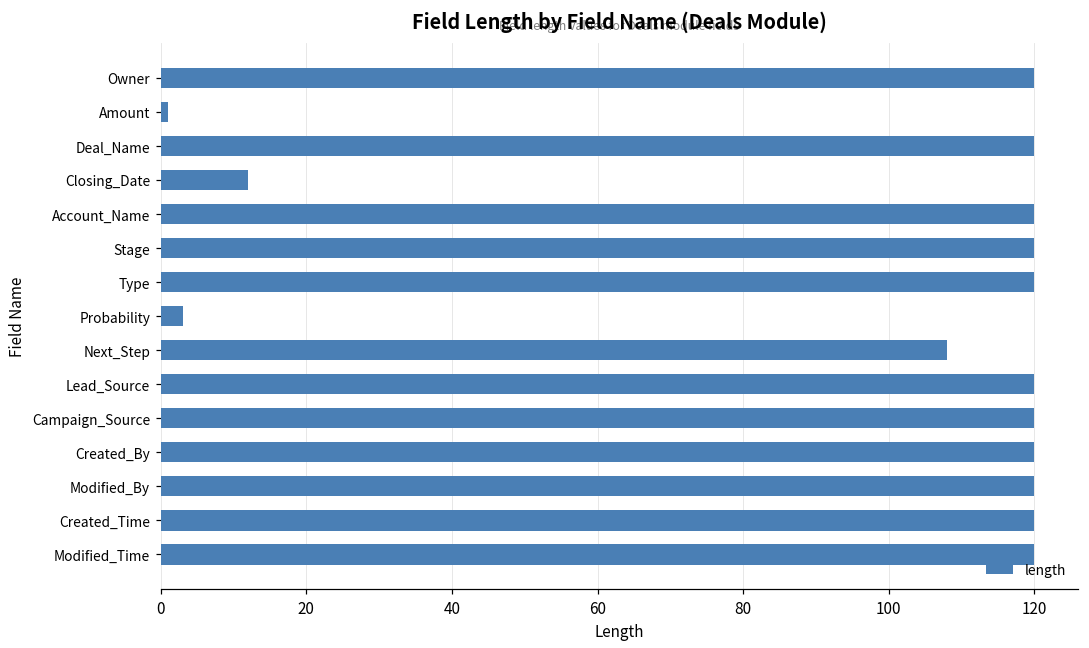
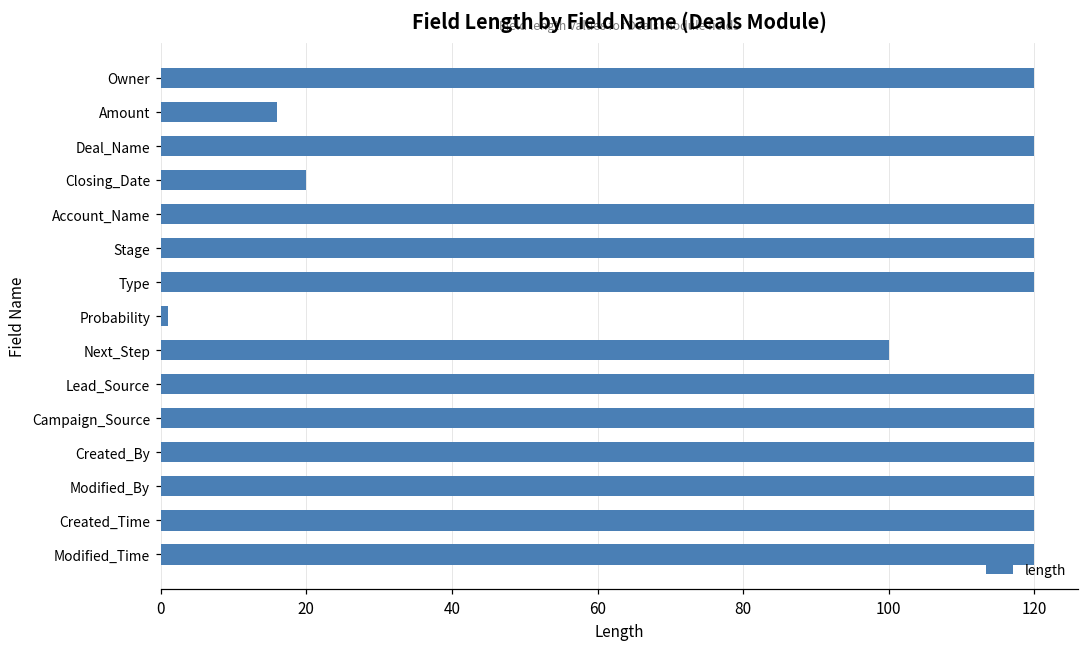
Amount: 1 -> 16
Closing_Date: 12 -> 20
Probability: 3 -> 1
Next_Step: 108 -> 100
